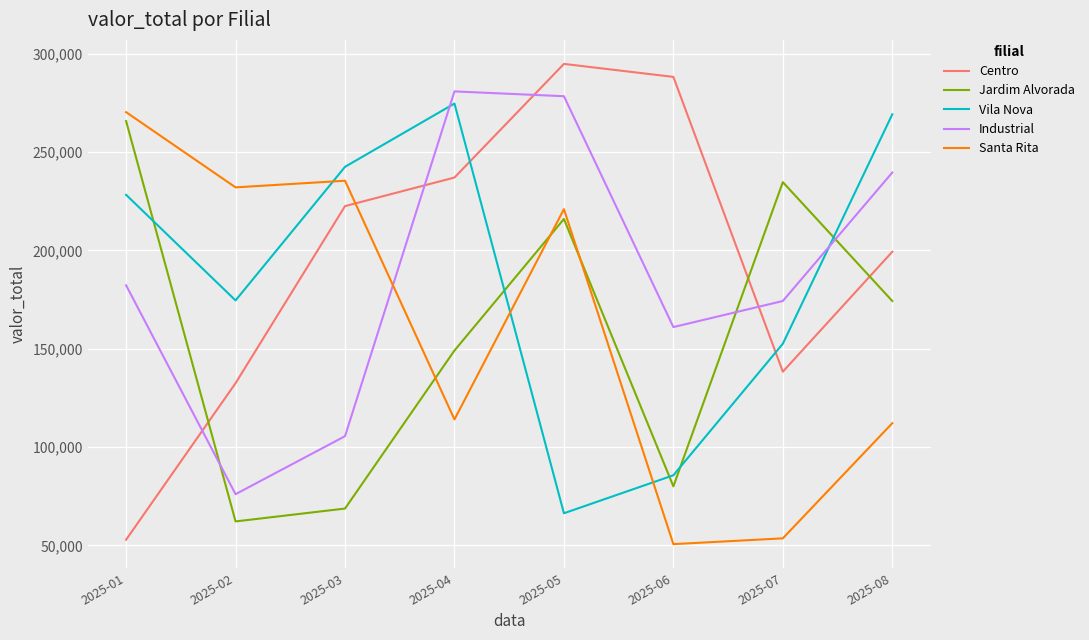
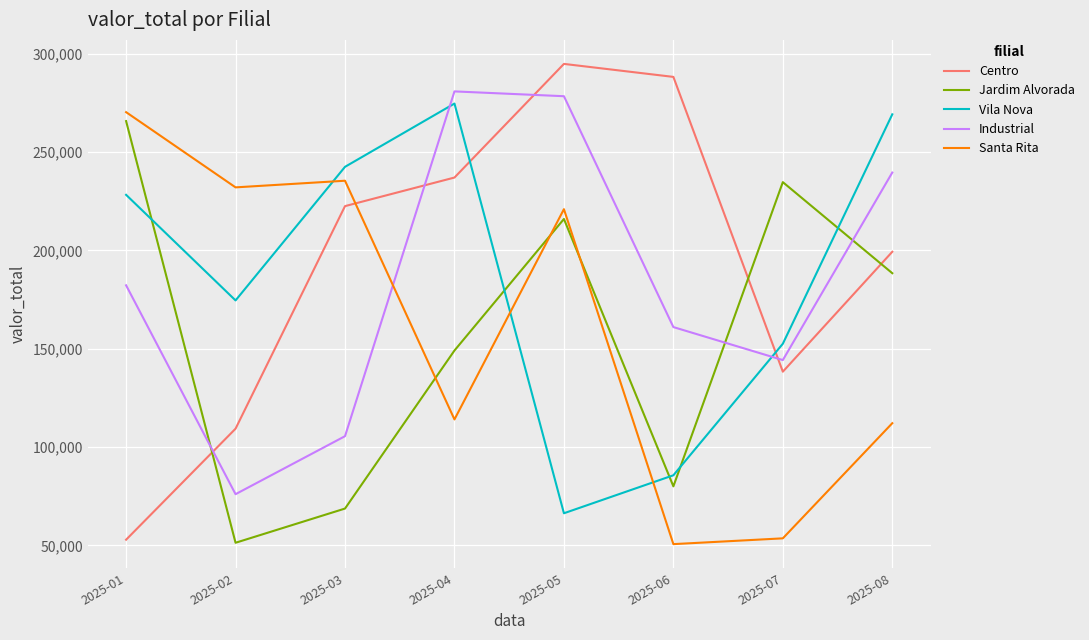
Centro, 2025-02: 132,000 -> 109,000
Jardim Alvorada, 2025-02: 62,000 -> 51,000
Industrial, 2025-07: 174,000 -> 144,000
Jardim Alvorada, 2025-08: 174,000 -> 188,000
